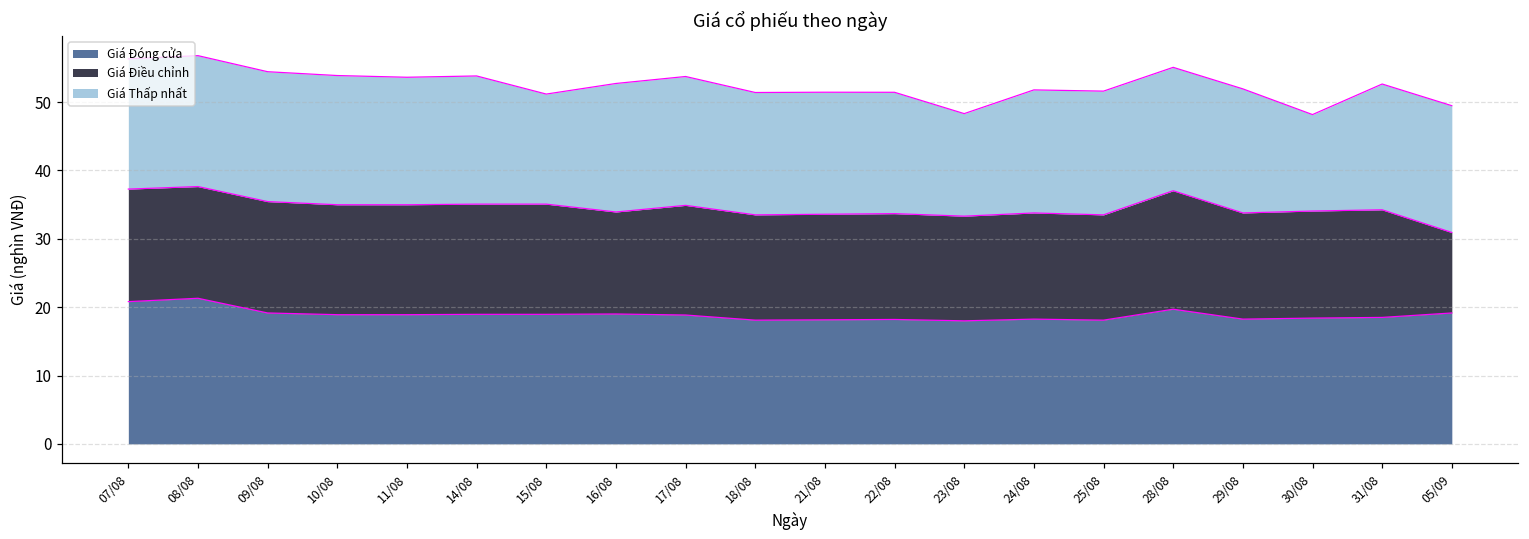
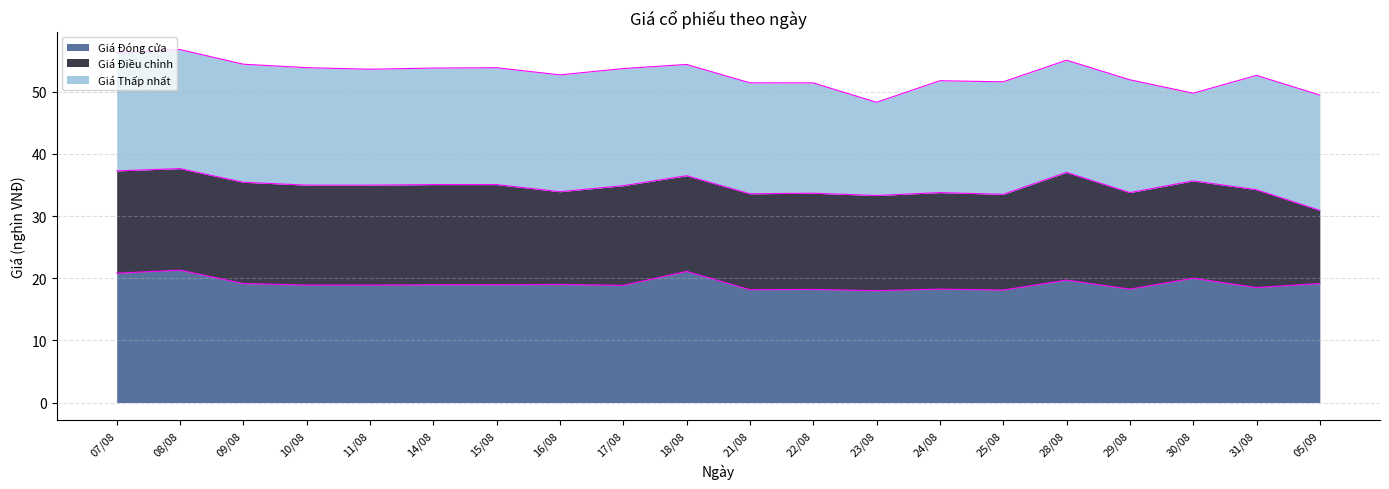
Giá Thấp nhất, 15/08: 16 -> 19
Giá Đóng cửa, 18/08: 18 -> 21
Giá Đóng cửa, 30/08: 18 -> 20
